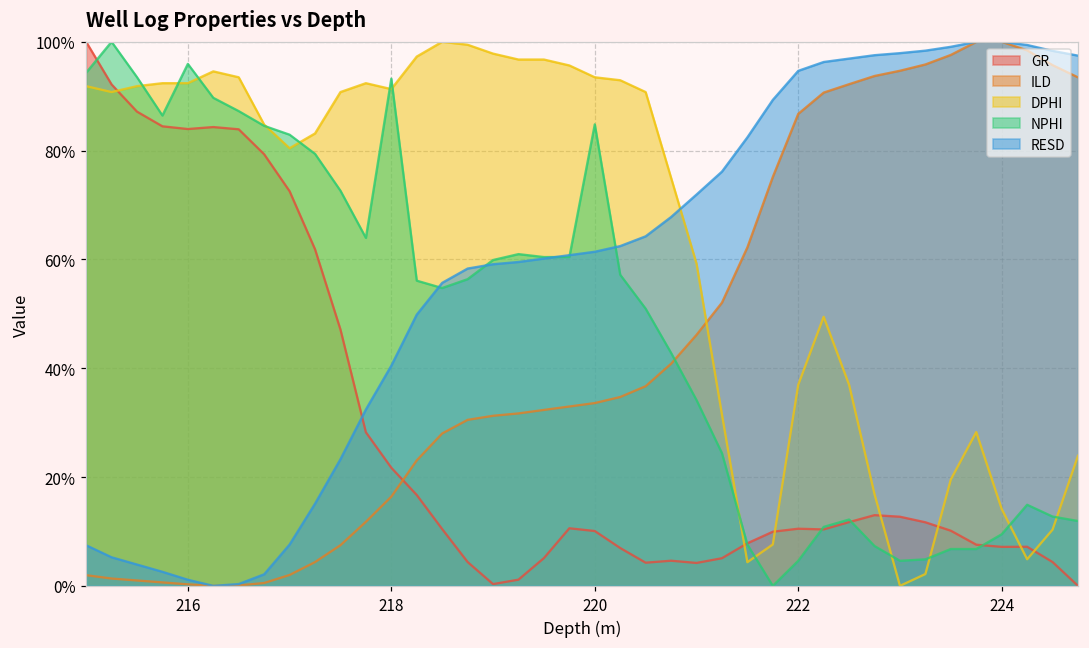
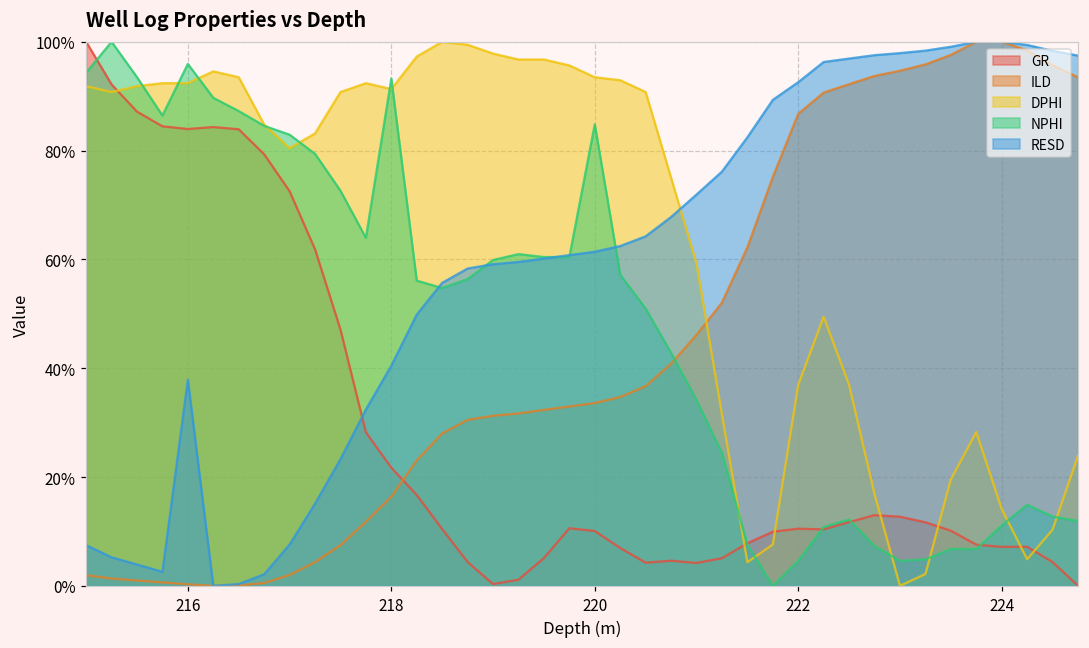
RESD, 216: 1% -> 38%
RESD, 222: 95% -> 93%
NPHI, 224: 9% -> 11%
